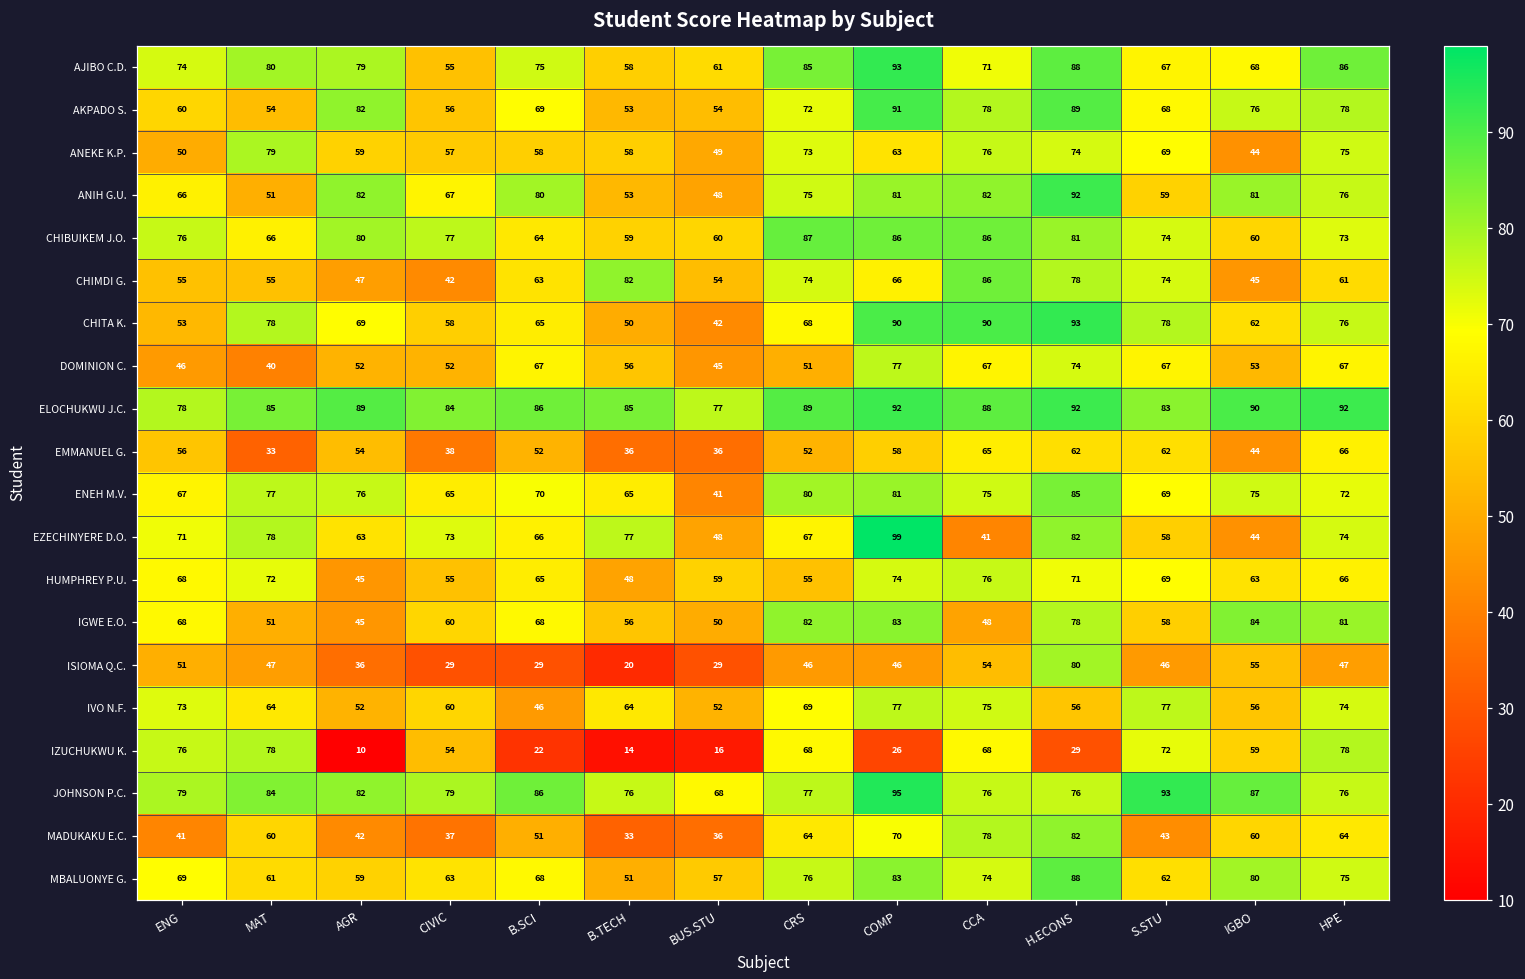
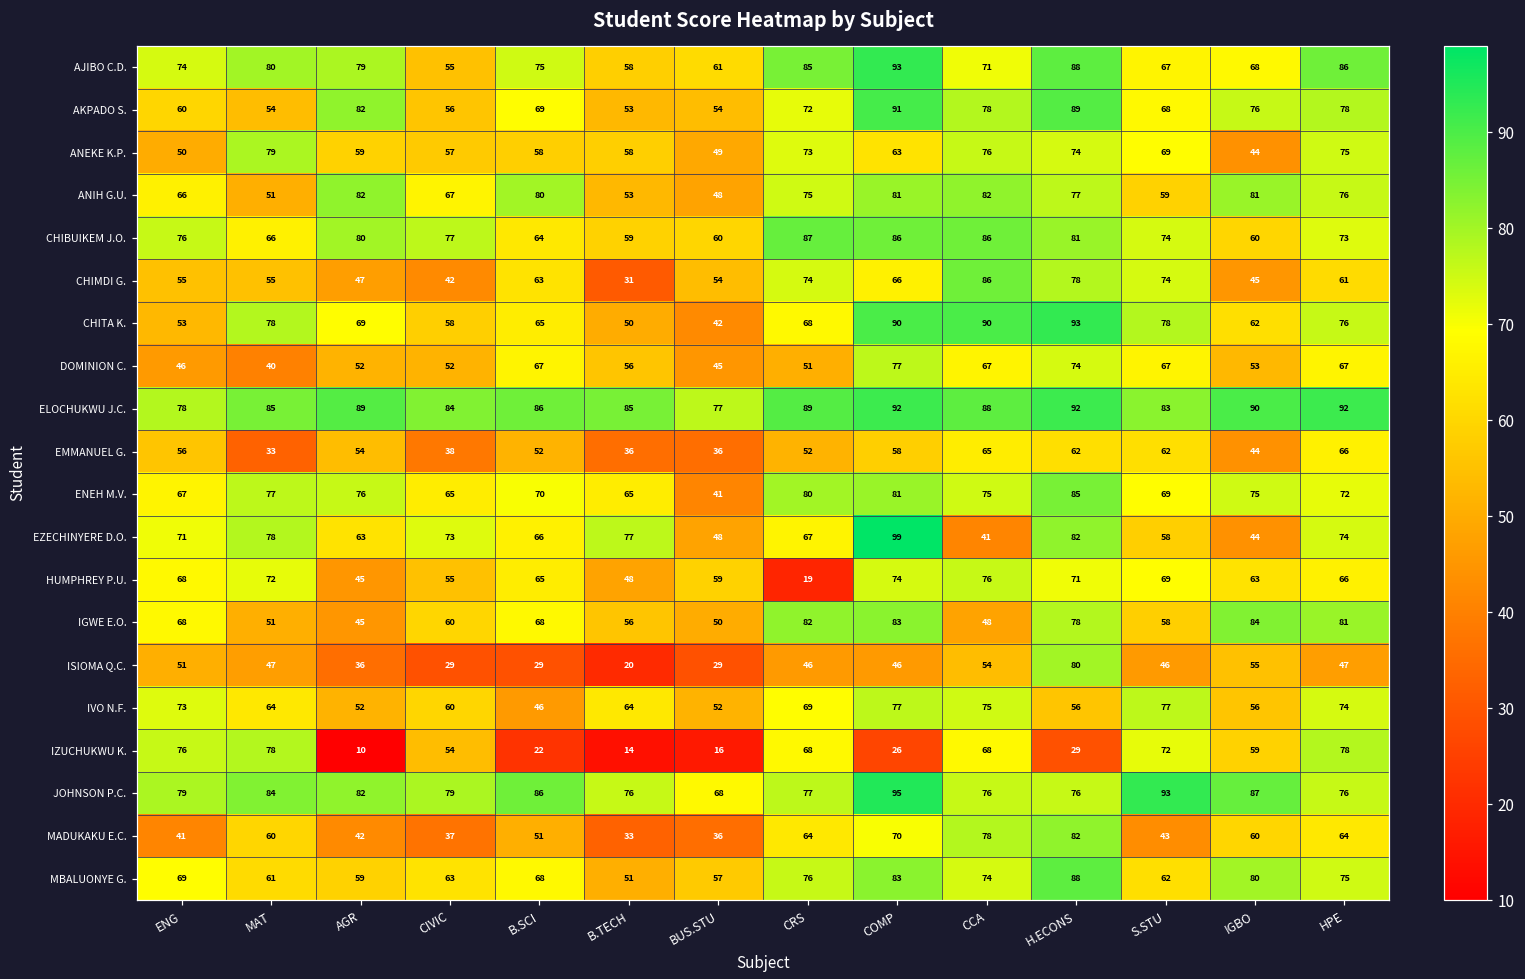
ANIH G.U., H.ECONS: 92 -> 77
CHIMDI G., B.TECH: 82 -> 31
HUMPHREY P.U., CRS: 55 -> 19
